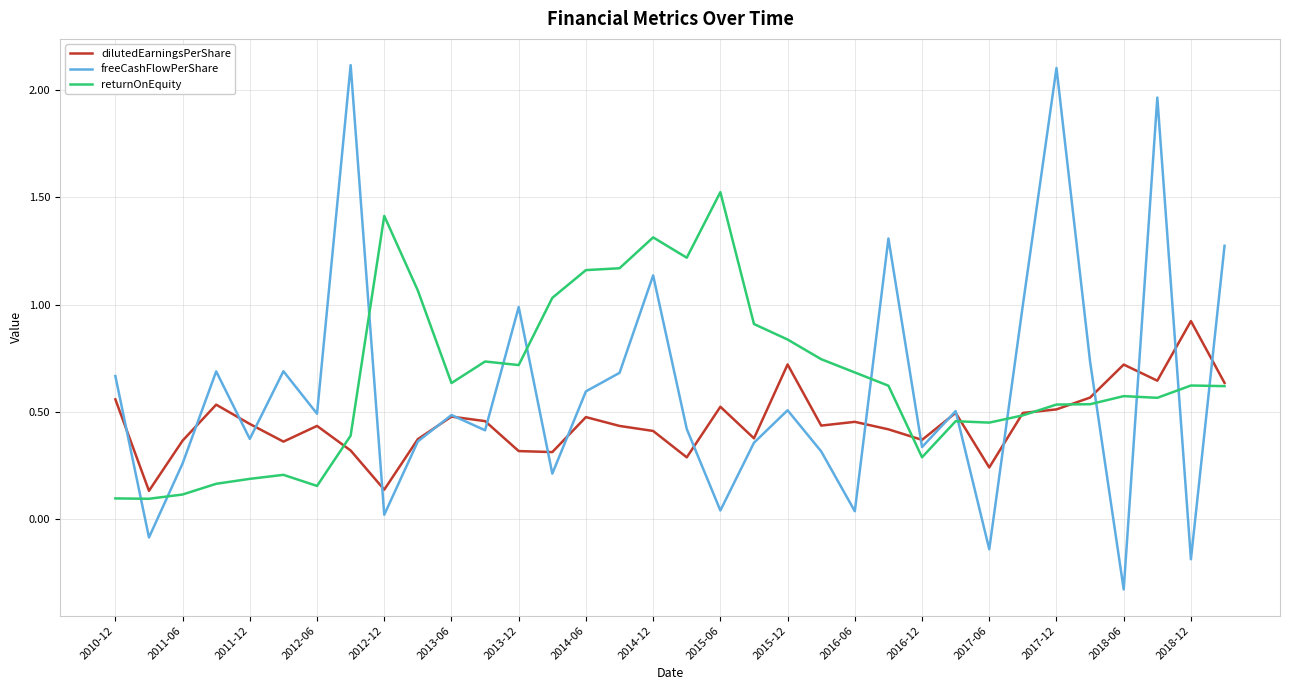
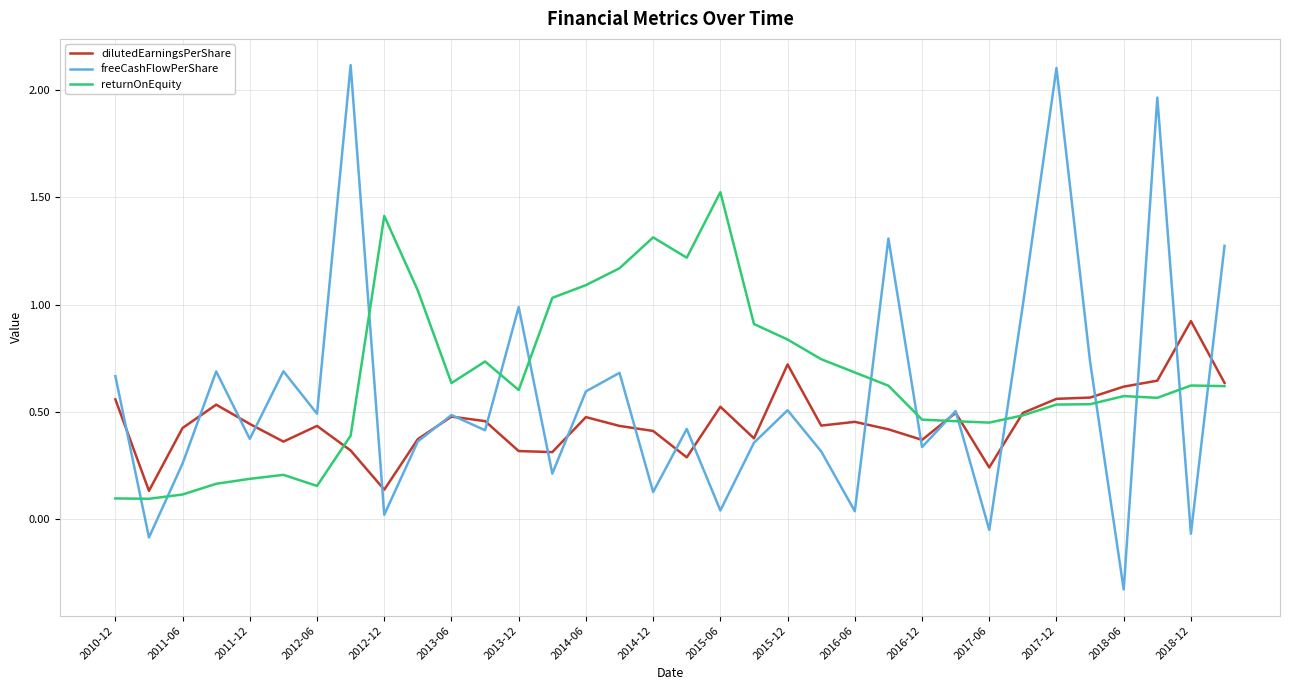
dilutedEarningsPerShare, 2011-06: 0.37 -> 0.42
returnOnEquity, 2013-12: 0.72 -> 0.60
returnOnEquity, 2014-06: 1.16 -> 1.09
freeCashFlowPerShare, 2014-12: 1.14 -> 0.13
returnOnEquity, 2016-12: 0.29 -> 0.46
freeCashFlowPerShare, 2017-06: -0.14 -> -0.05
dilutedEarningsPerShare, 2017-12: 0.51 -> 0.56
dilutedEarningsPerShare, 2018-06: 0.72 -> 0.62
freeCashFlowPerShare, 2018-12: -0.19 -> -0.07
